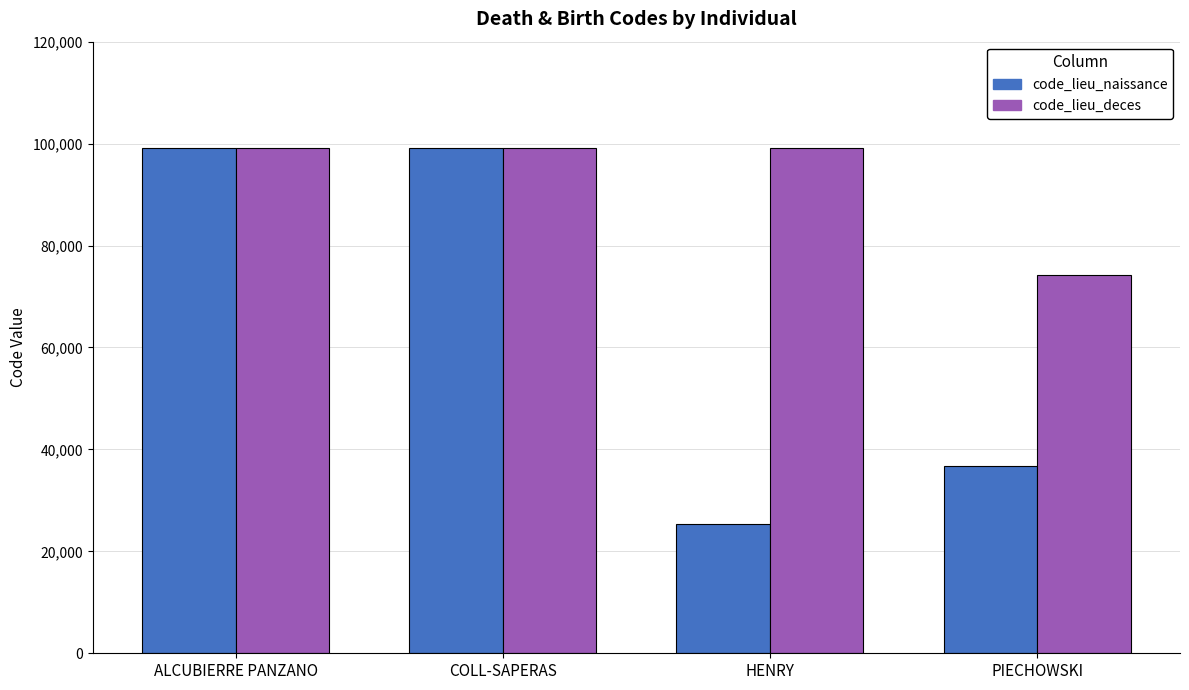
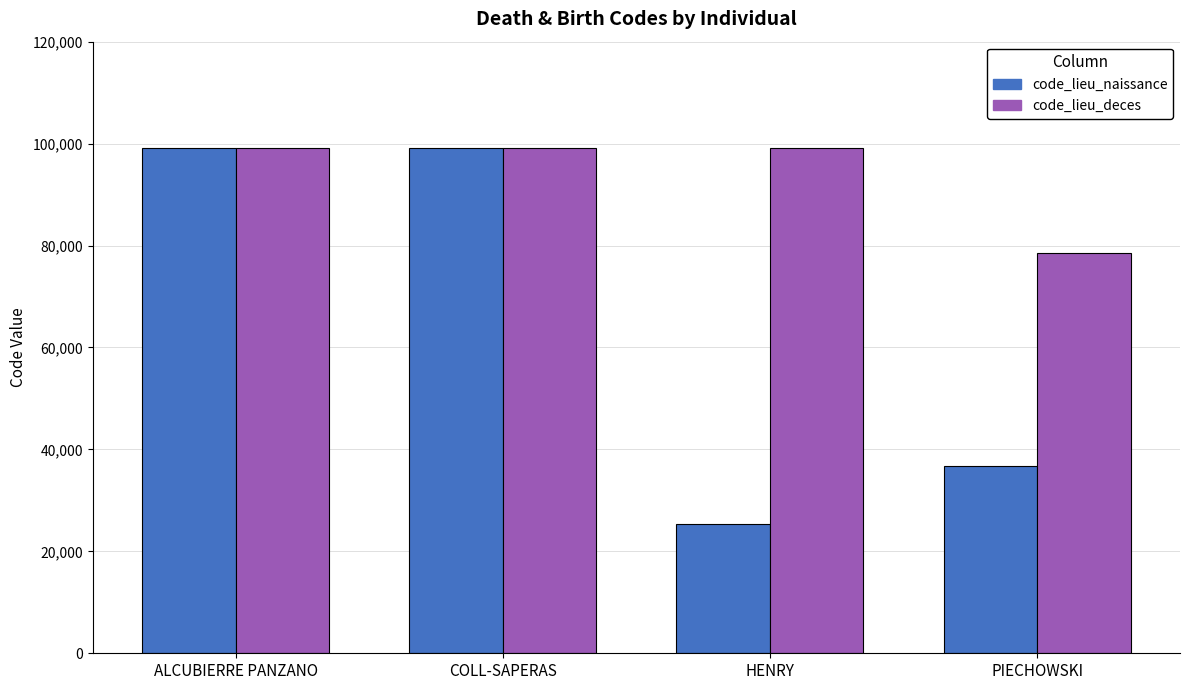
code_lieu_deces, PIECHOWSKI: 74,000 -> 79,000
